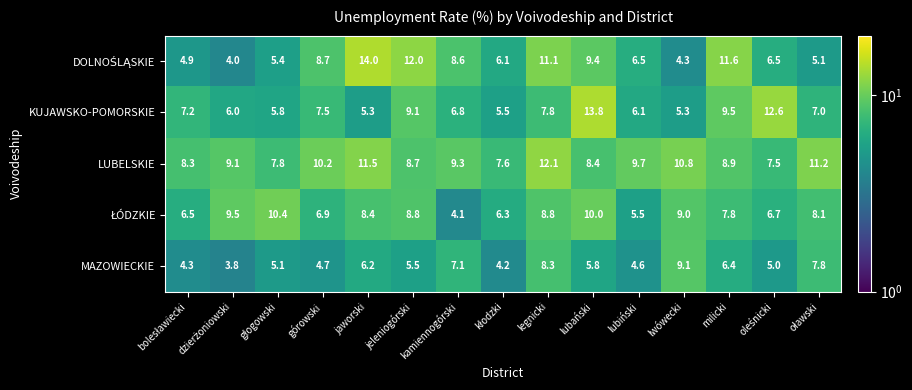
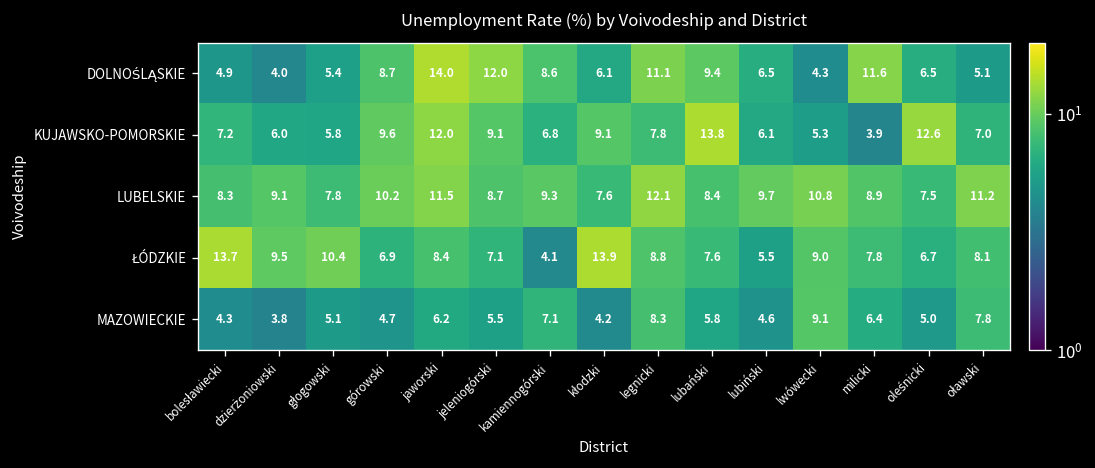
KUJAWSKO-POMORSKIE, górowski: 7.5 -> 9.6
KUJAWSKO-POMORSKIE, jaworski: 5.3 -> 12.0
KUJAWSKO-POMORSKIE, kłodzki: 5.5 -> 9.1
KUJAWSKO-POMORSKIE, milicki: 9.5 -> 3.9
ŁÓDZKIE, bolesławiecki: 6.5 -> 13.7
ŁÓDZKIE, jeleniogórski: 8.8 -> 7.1
ŁÓDZKIE, kłodzki: 6.3 -> 13.9
ŁÓDZKIE, lubański: 10.0 -> 7.6
